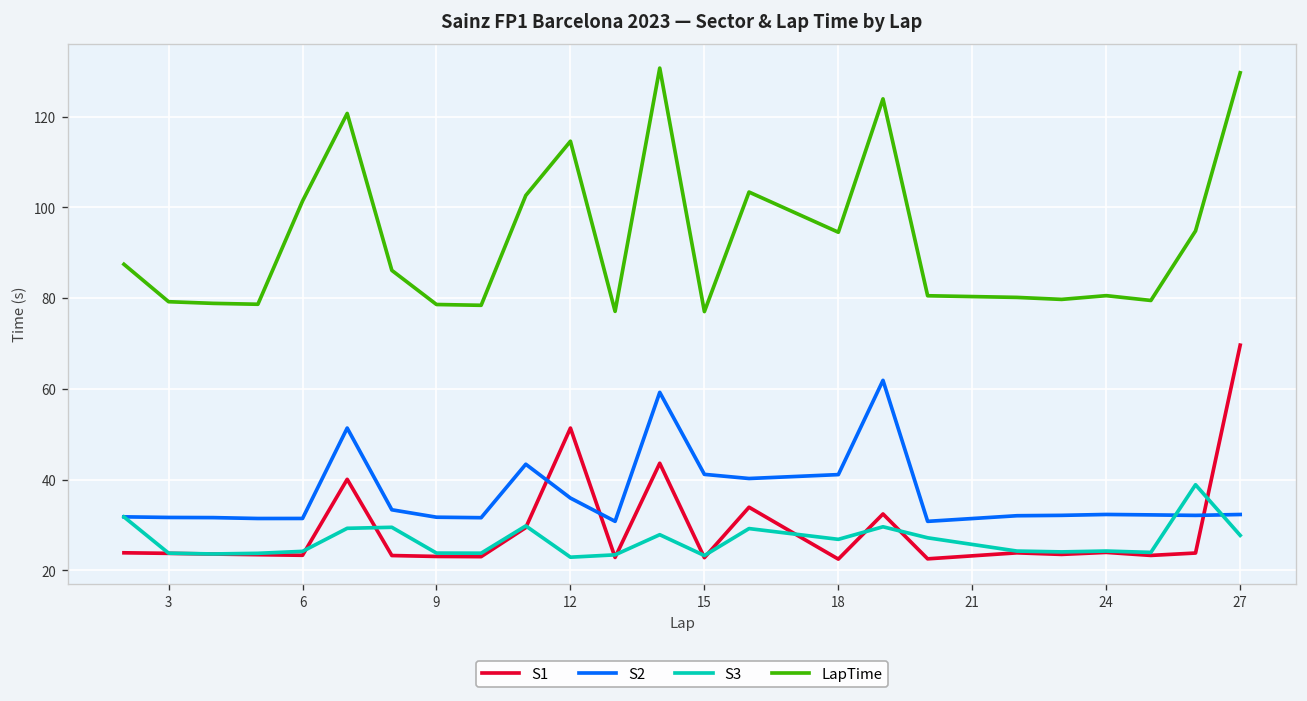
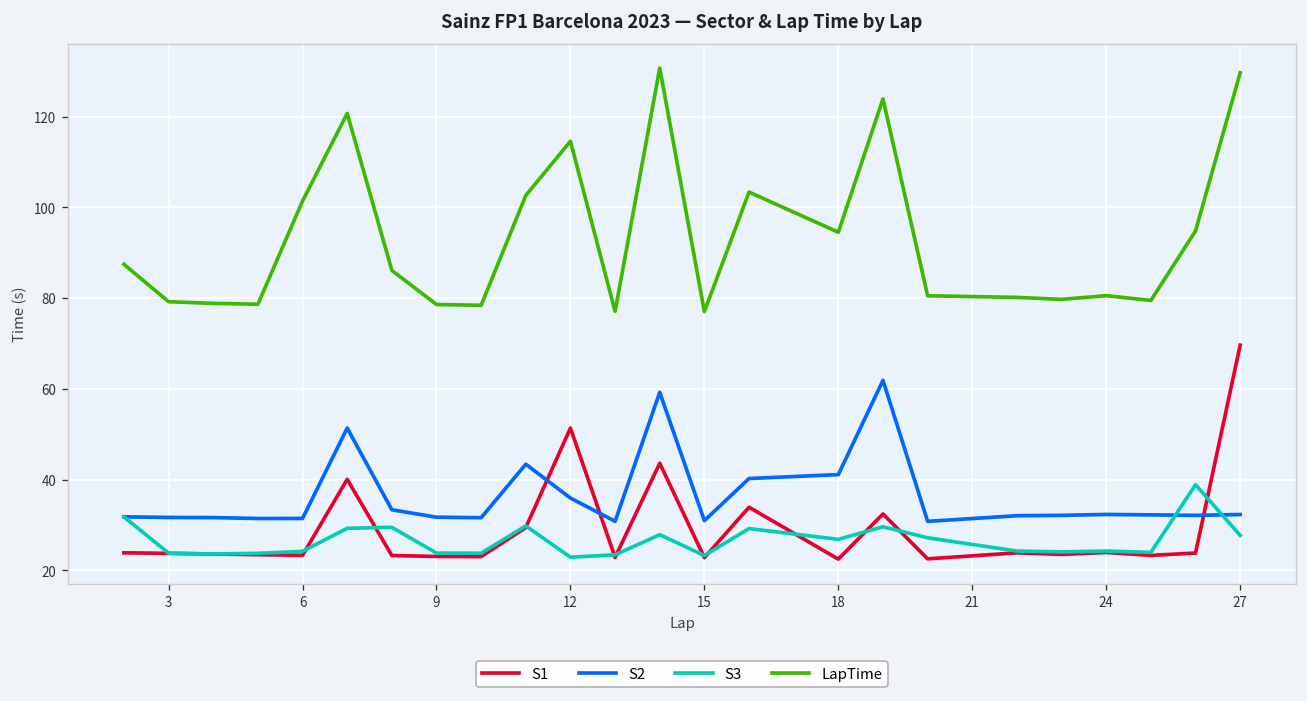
S2, 15: 41 -> 31
